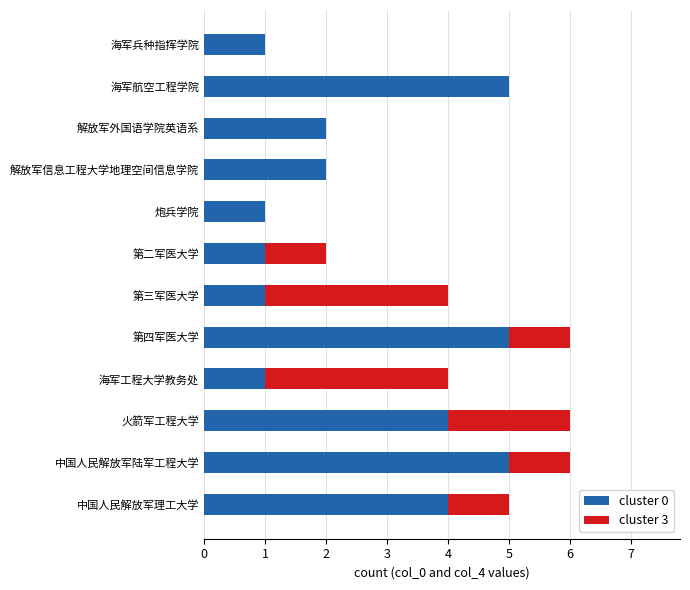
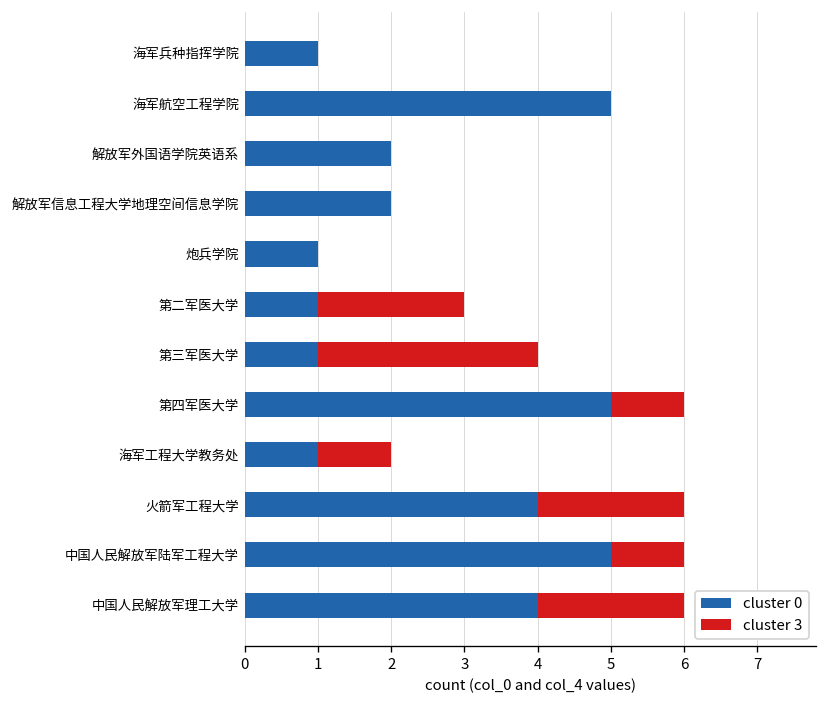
cluster 3, 第二军医大学: 1 -> 2
cluster 3, 海军工程大学教务处: 3 -> 1
cluster 3, 中国人民解放军理工大学: 1 -> 2
